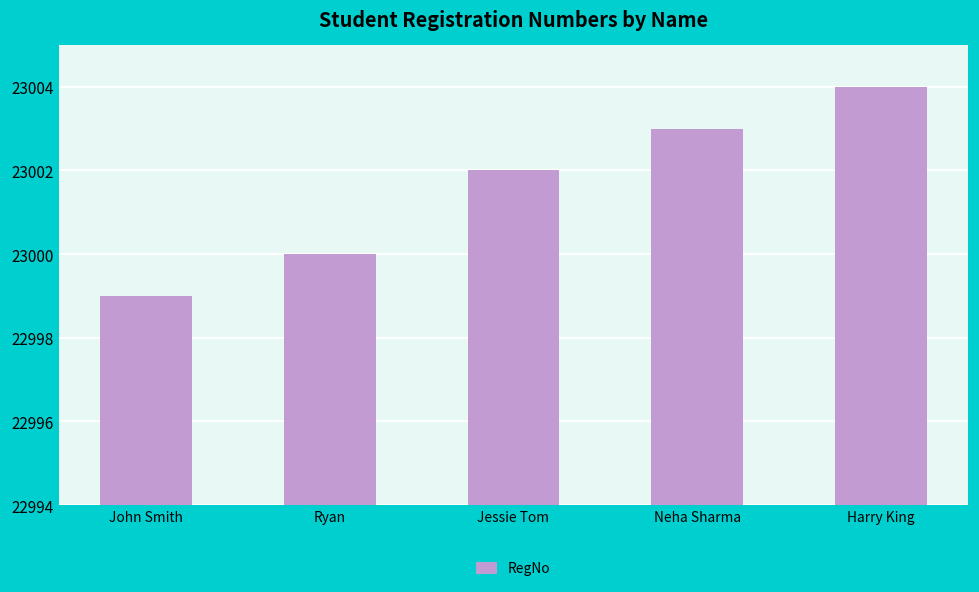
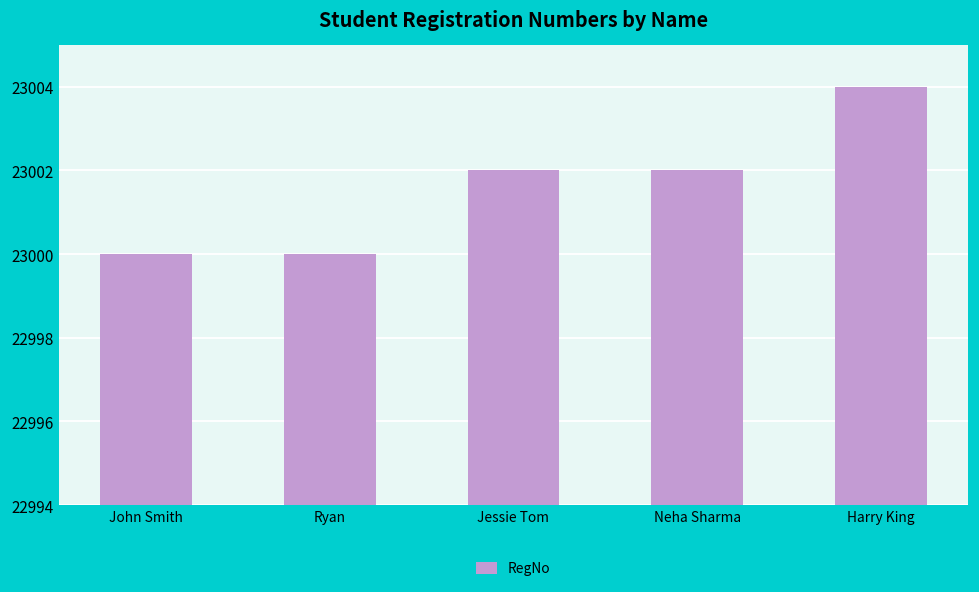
John Smith: 22999 -> 23000
Neha Sharma: 23003 -> 23002
